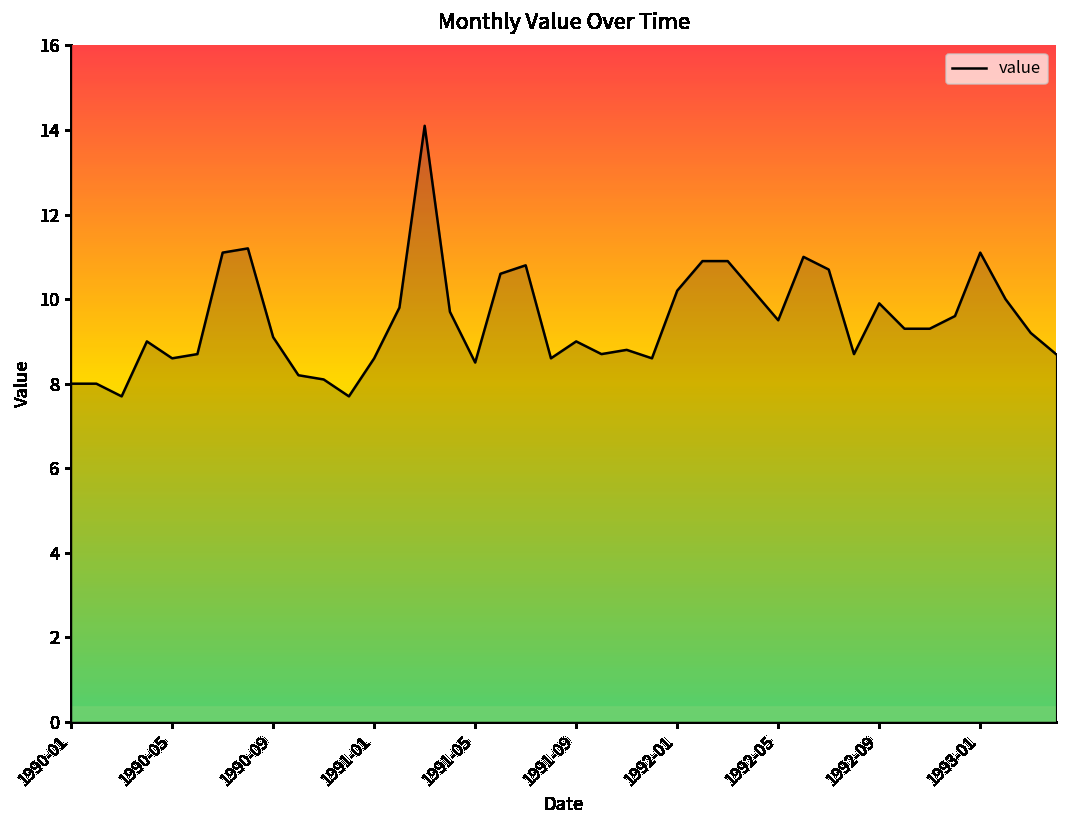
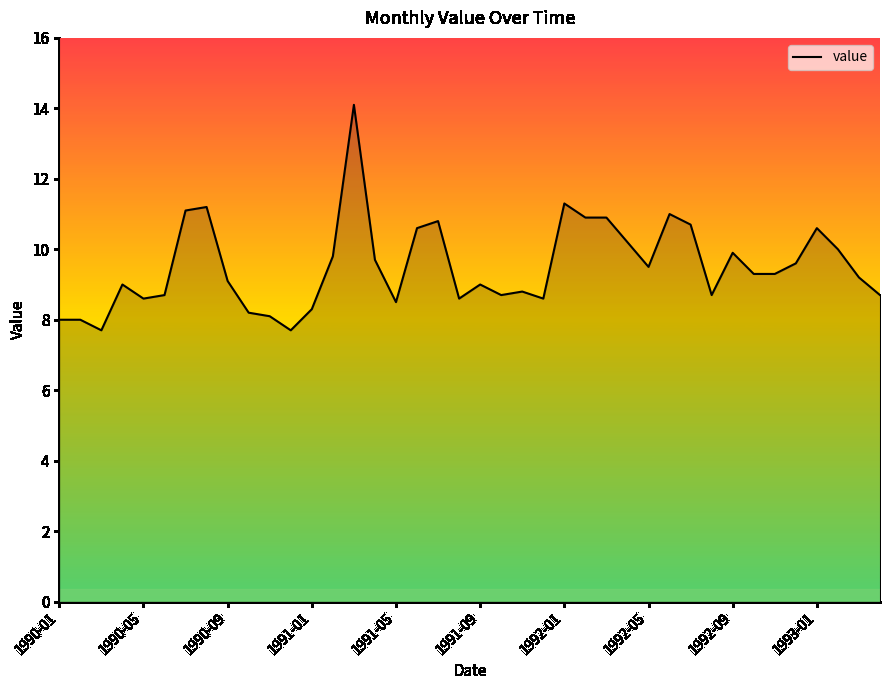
1991-01: 8.6 -> 8.3
1992-01: 10.2 -> 11.3
1993-01: 11.1 -> 10.6
